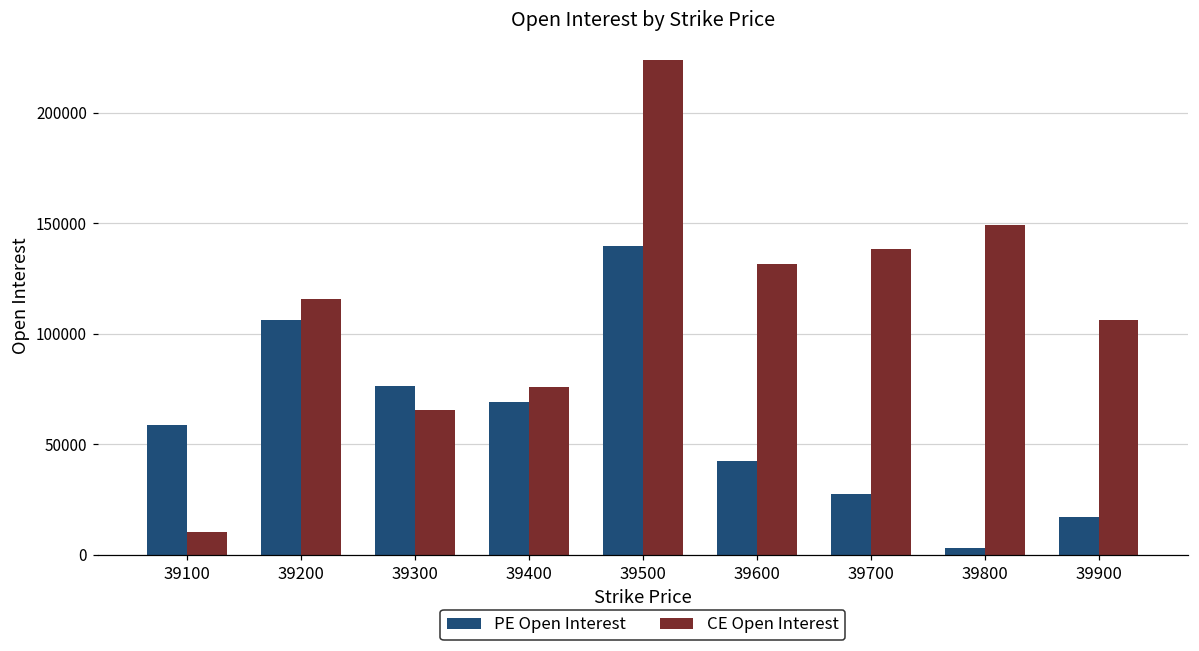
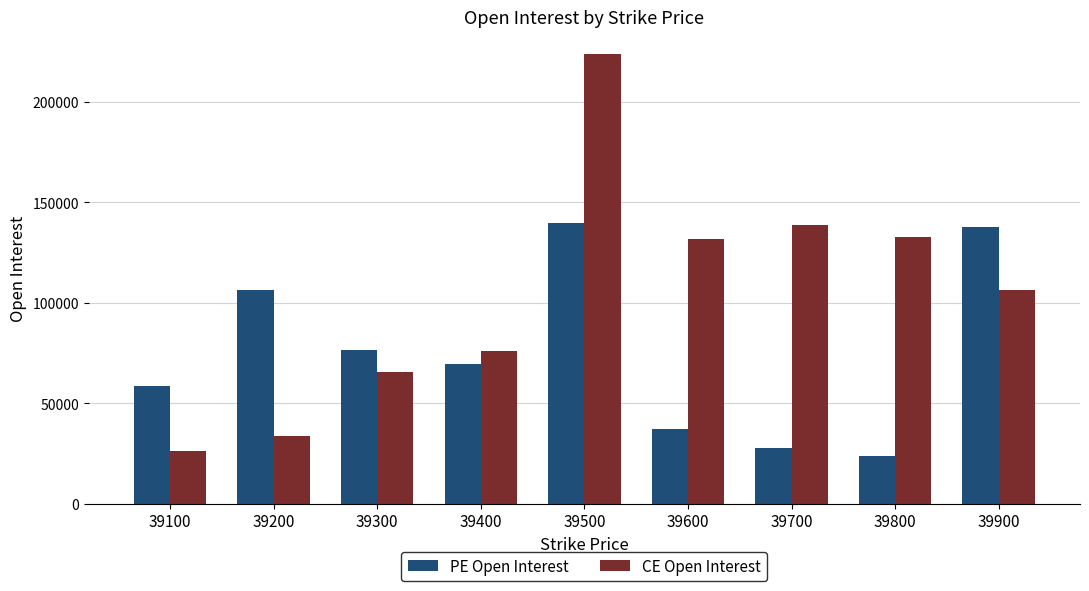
CE Open Interest, 39100: 11000 -> 26000
CE Open Interest, 39200: 116000 -> 33000
PE Open Interest, 39600: 43000 -> 37000
PE Open Interest, 39800: 3000 -> 24000
CE Open Interest, 39800: 149000 -> 133000
PE Open Interest, 39900: 17000 -> 138000
